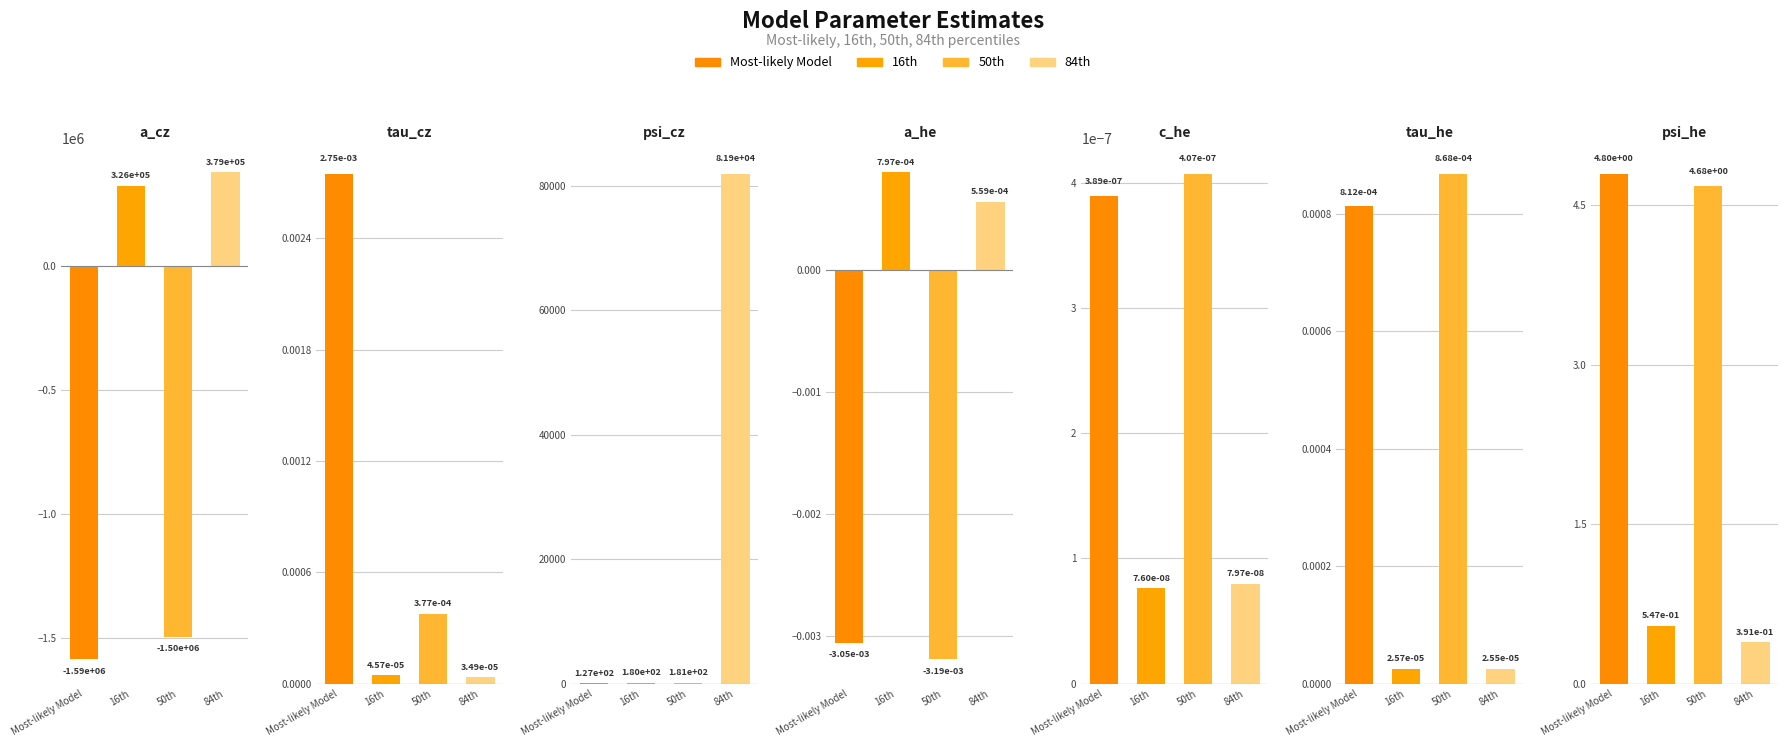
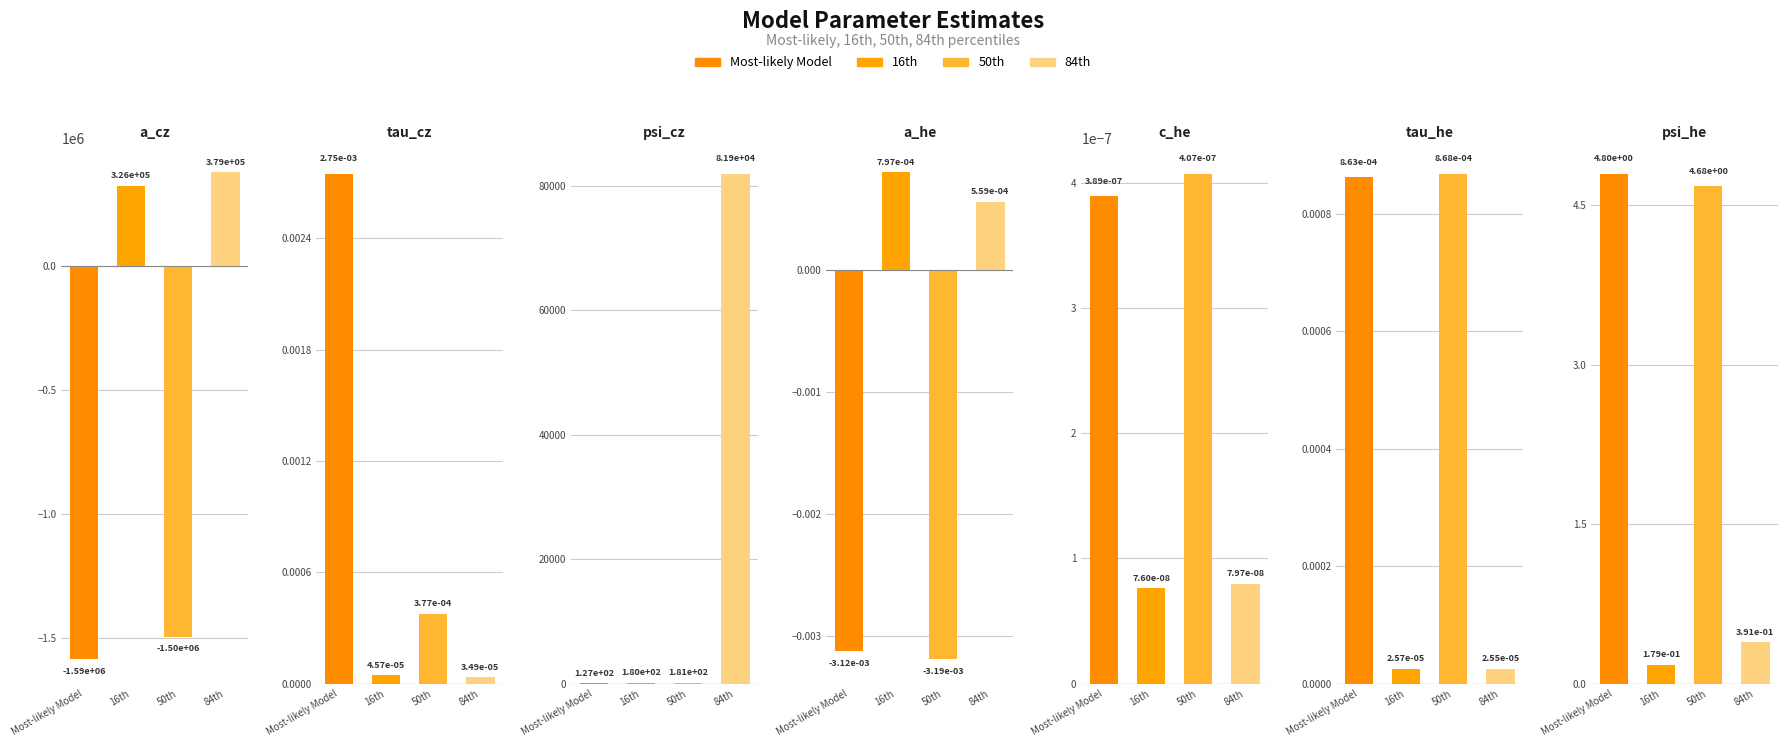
a_he, Most-likely Model: -3.05e-03 -> -3.12e-03
tau_he, Most-likely Model: 8.12e-04 -> 8.63e-04
psi_he, 16th: 5.47e-01 -> 1.79e-01
